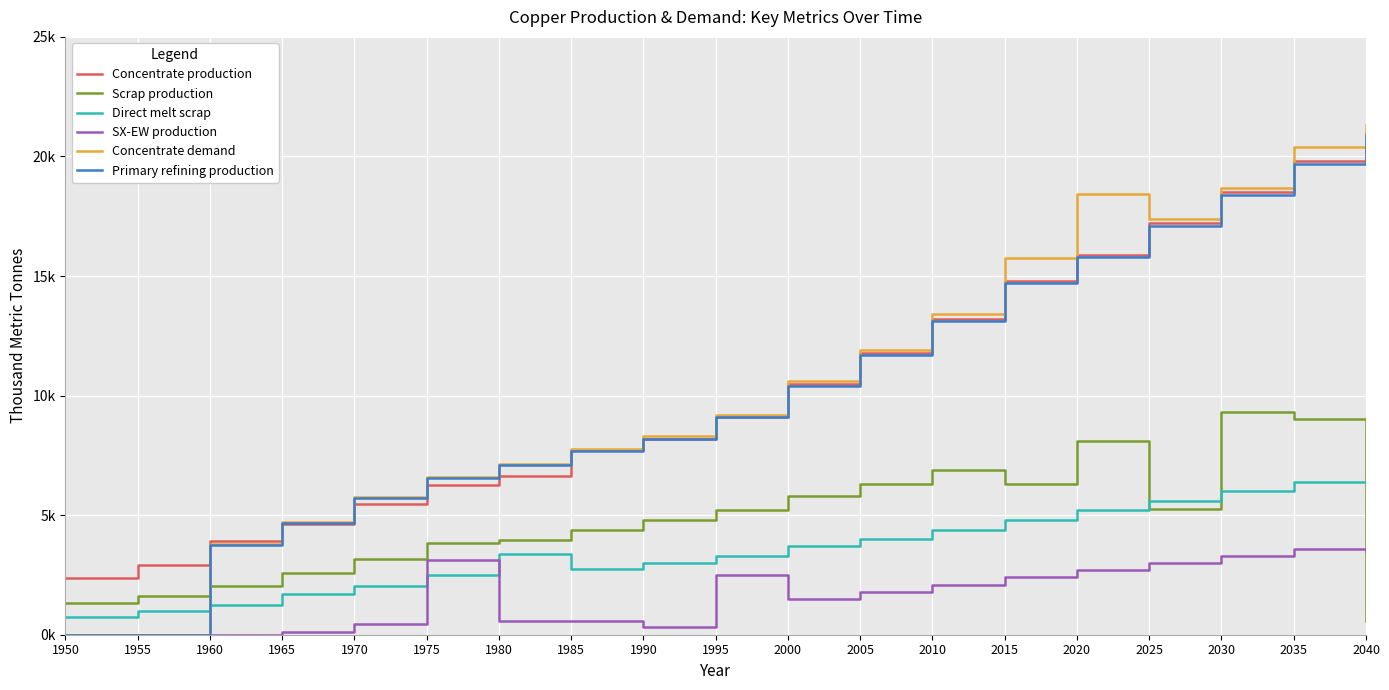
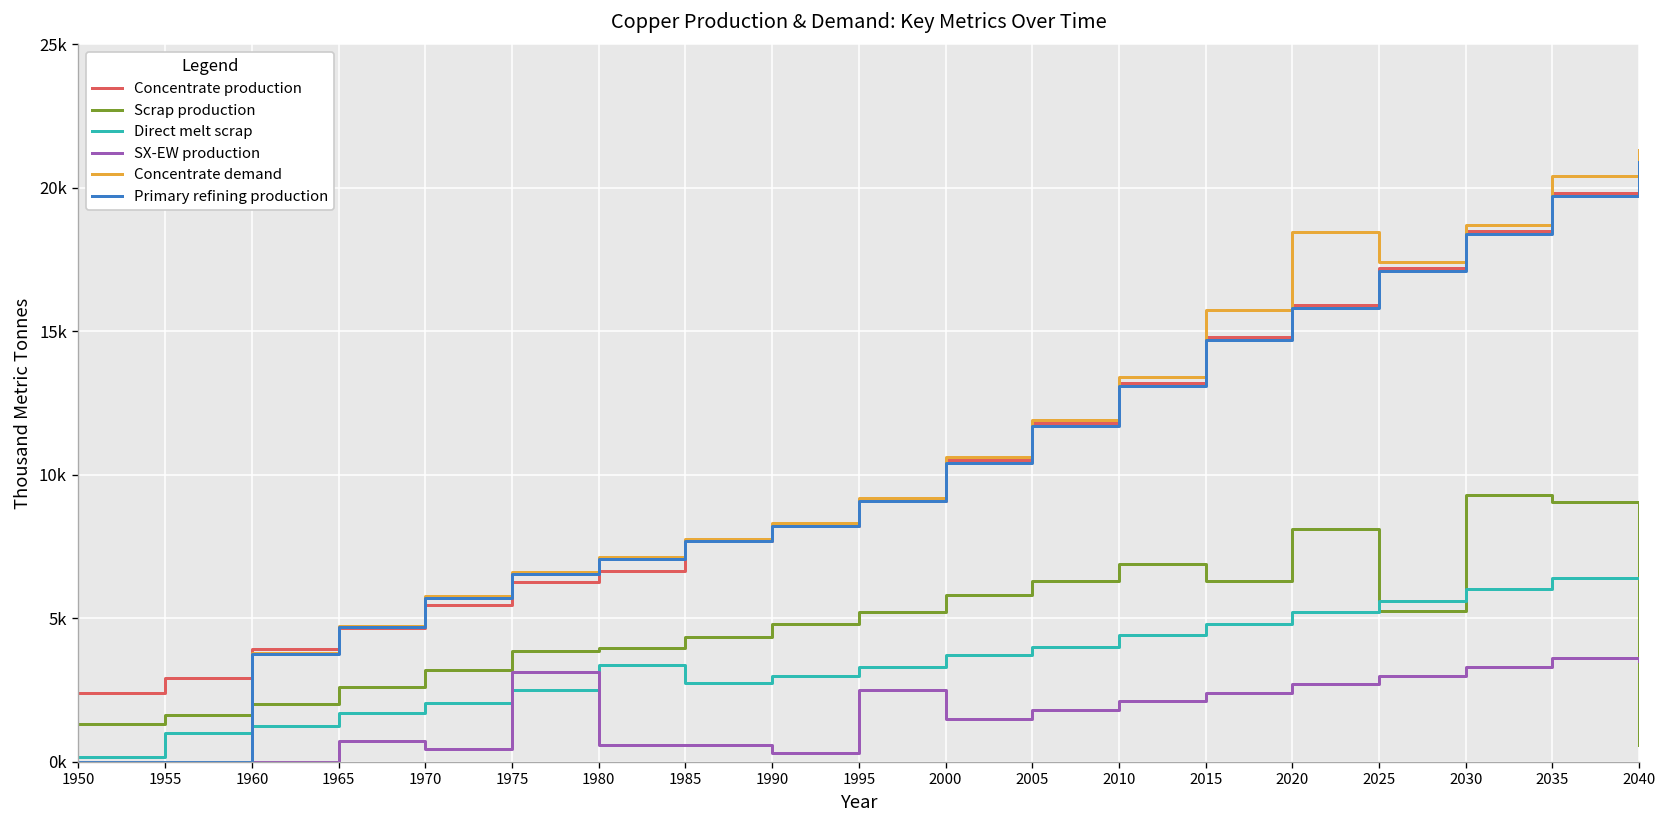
Direct melt scrap, 1950: 800 -> 200
SX-EW production, 1965: 100 -> 700
